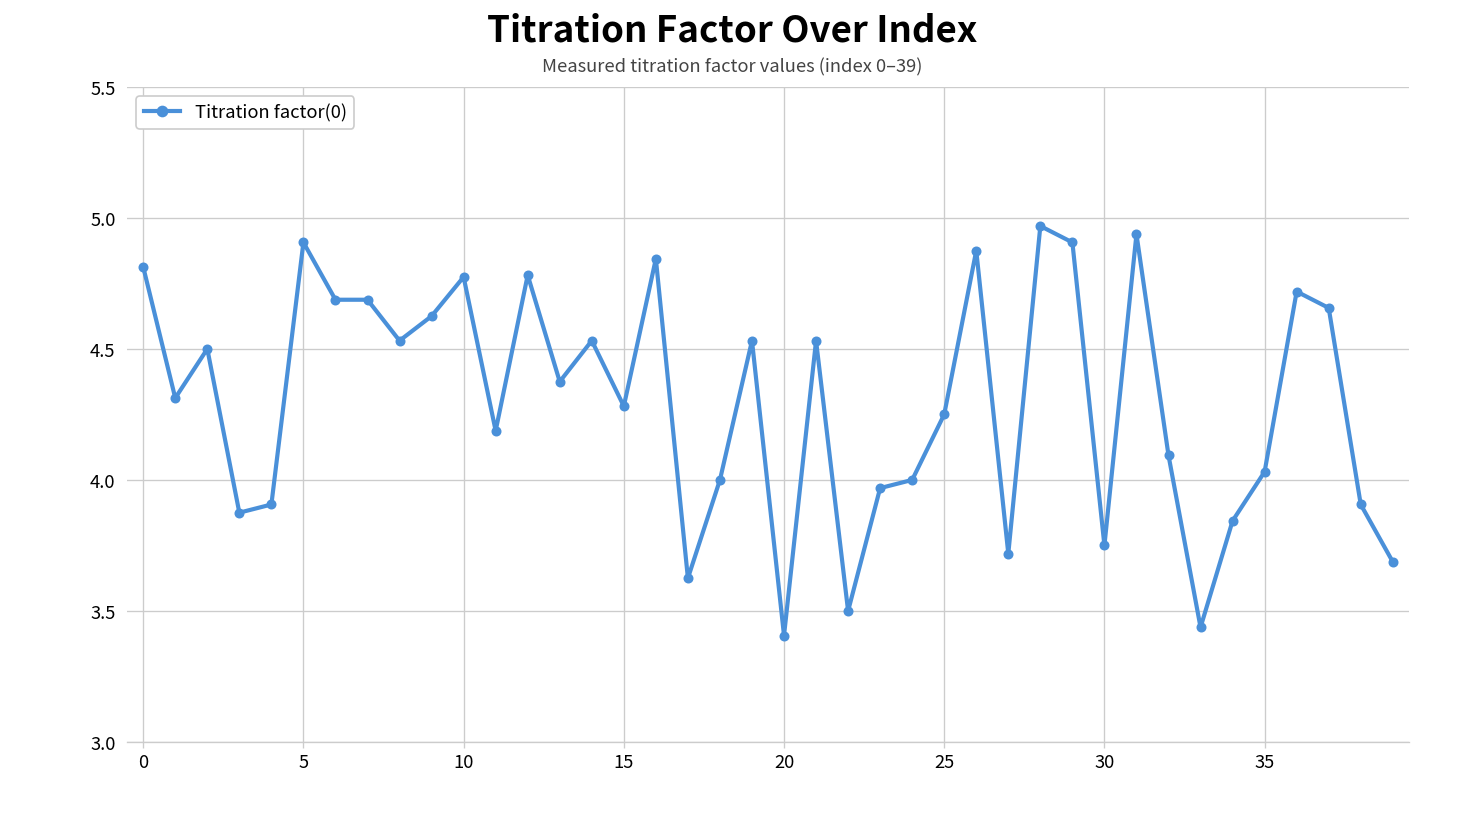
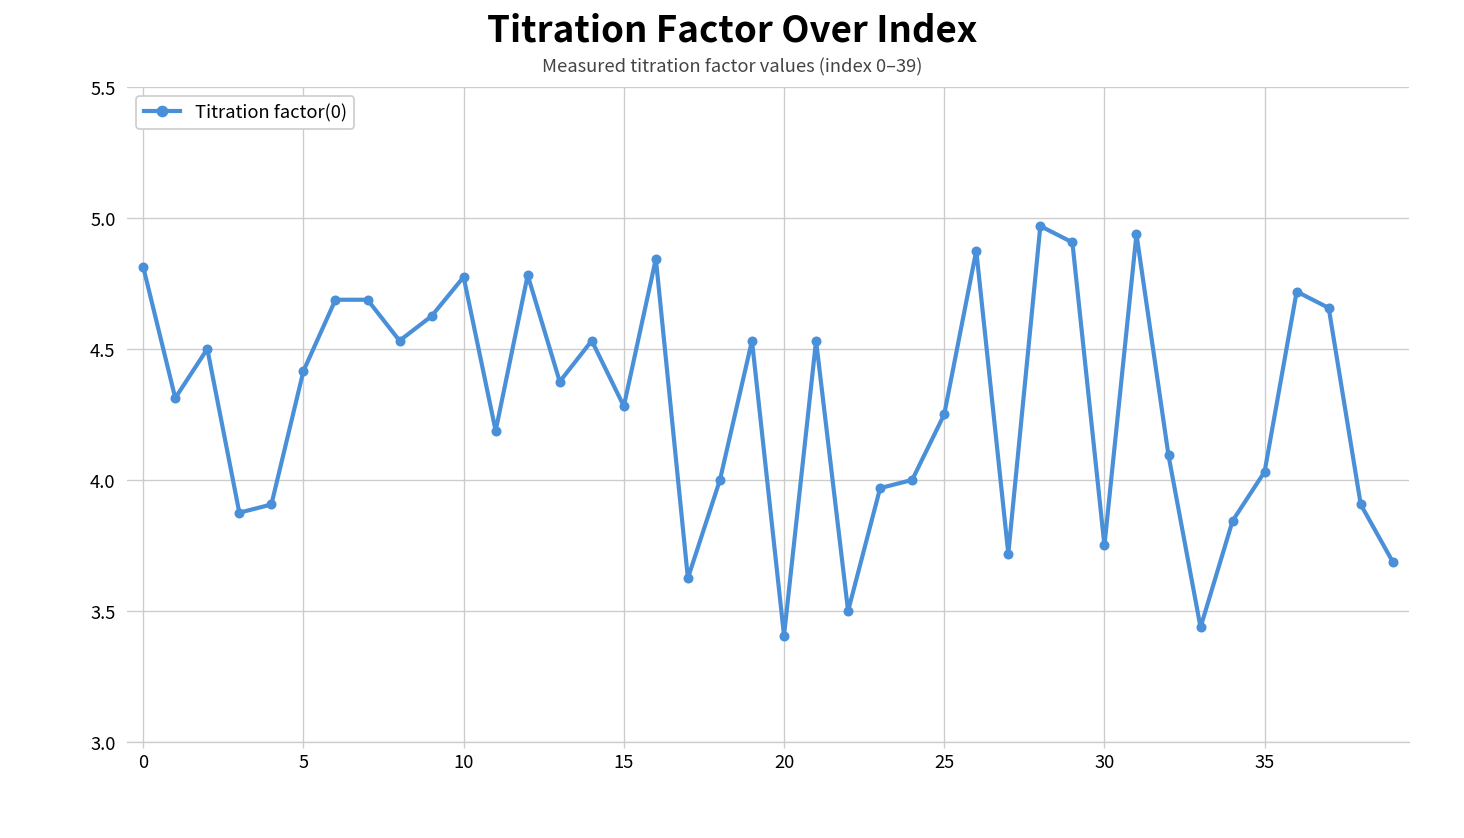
5: 4.91 -> 4.42
